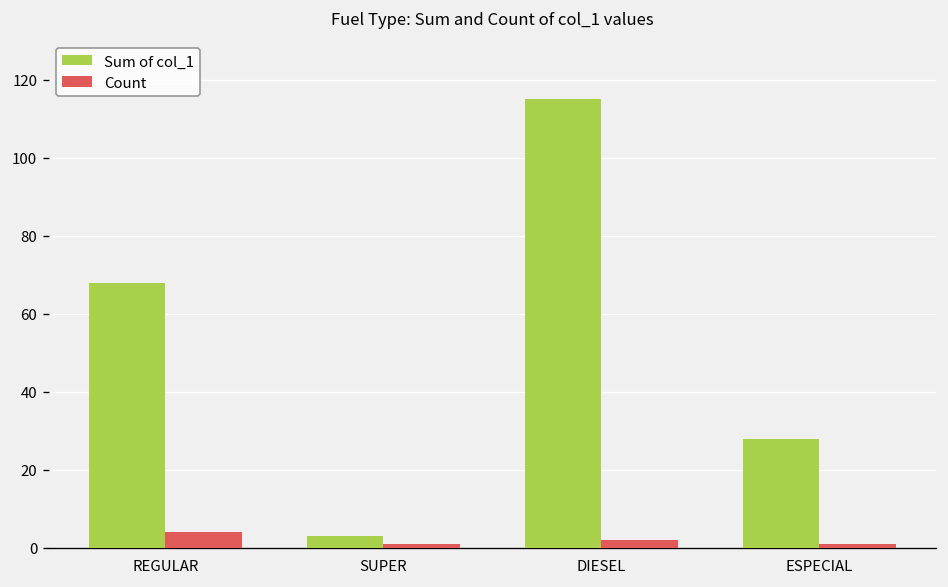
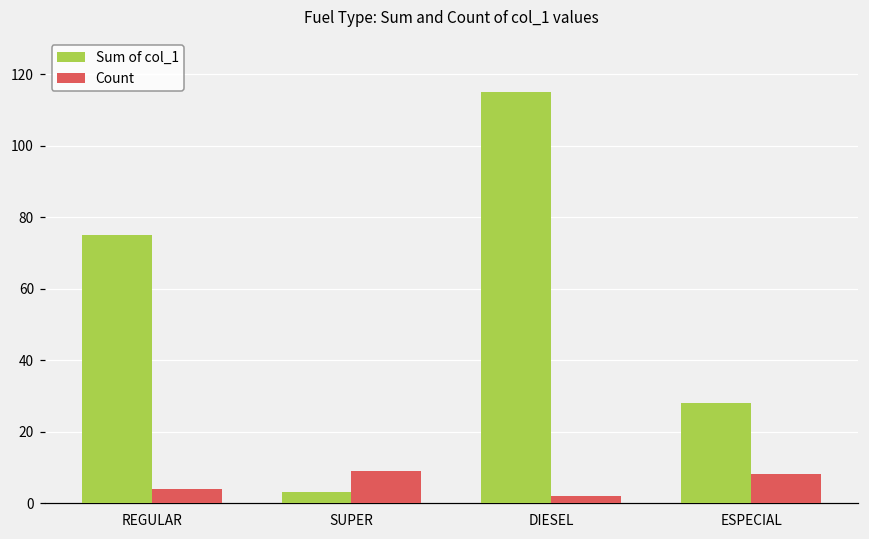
Sum of col_1, REGULAR: 68 -> 75
Count, SUPER: 1 -> 9
Count, ESPECIAL: 1 -> 8
